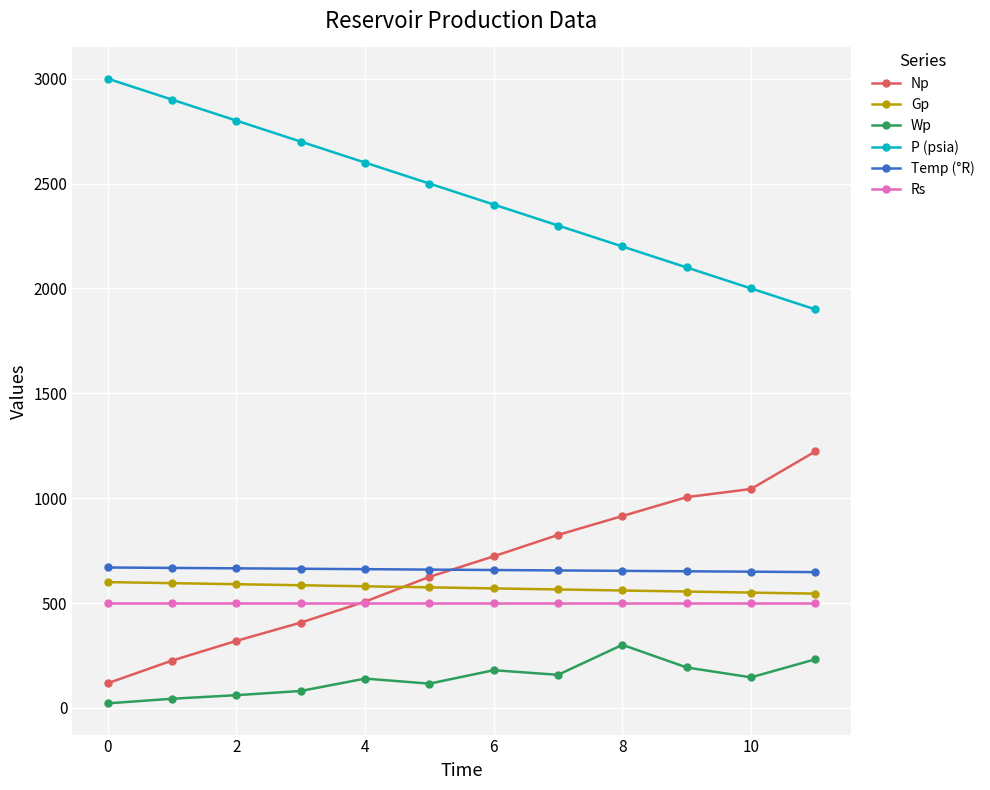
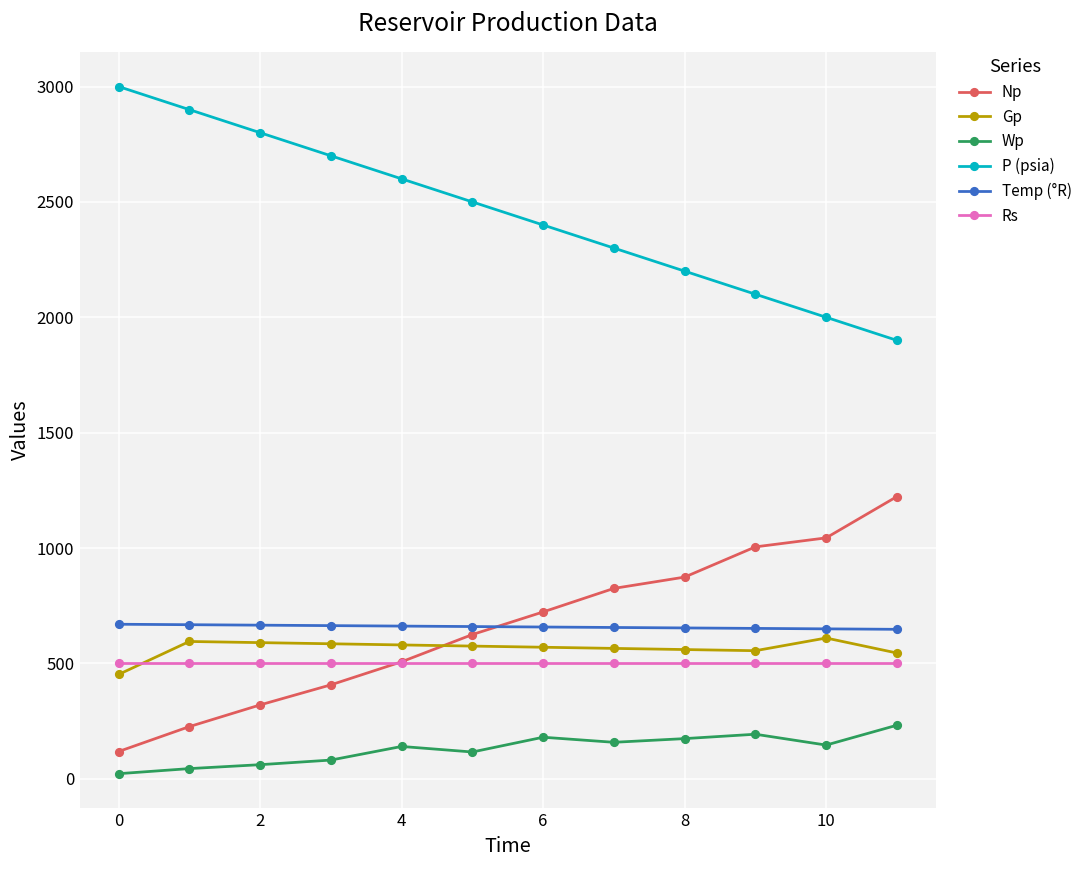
Gp, 0: 600 -> 450
Np, 8: 920 -> 870
Wp, 8: 300 -> 170
Gp, 10: 550 -> 610
